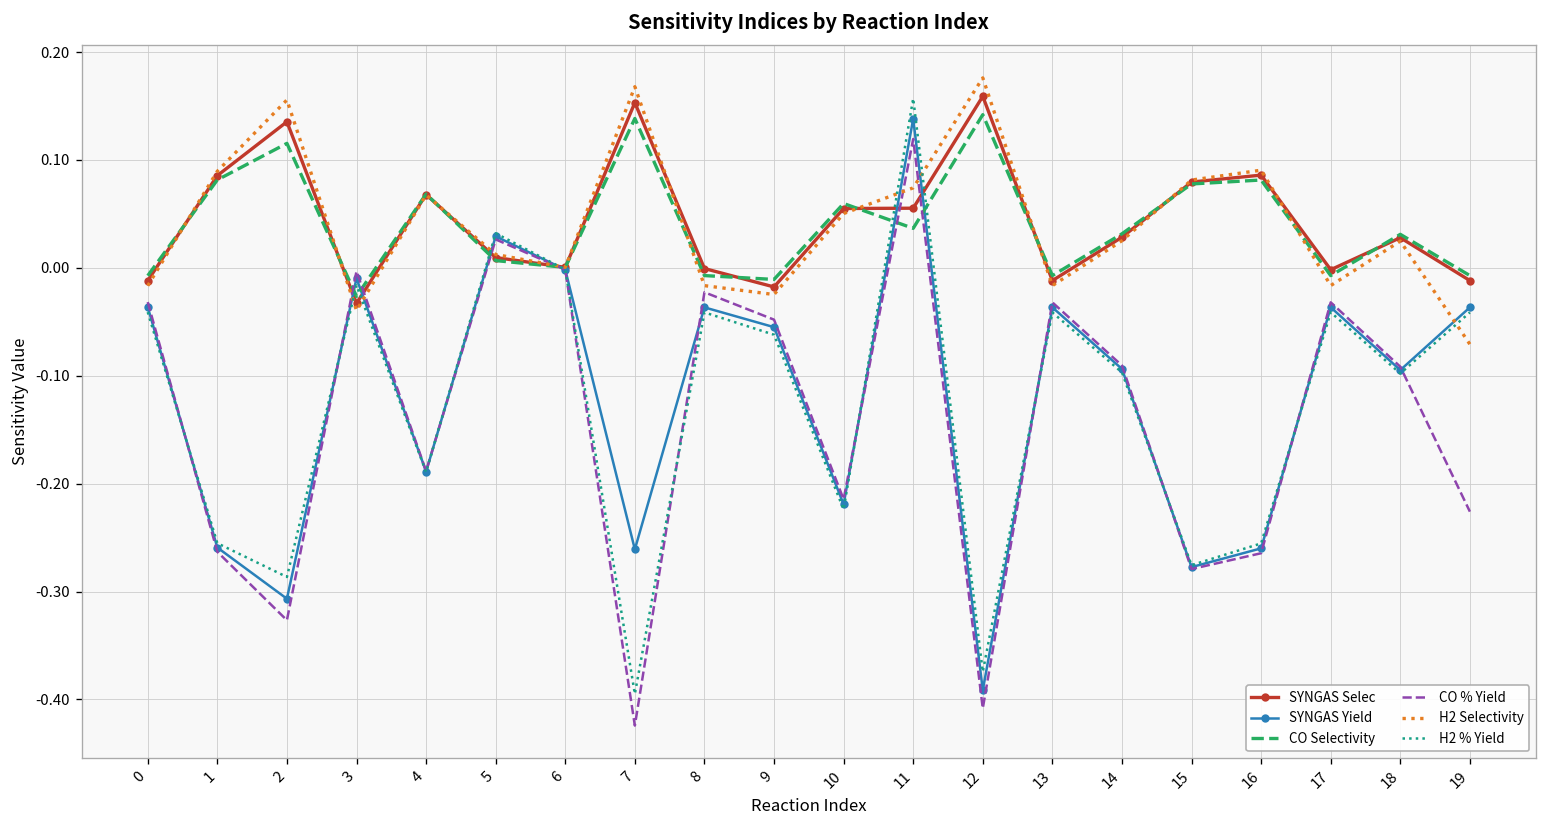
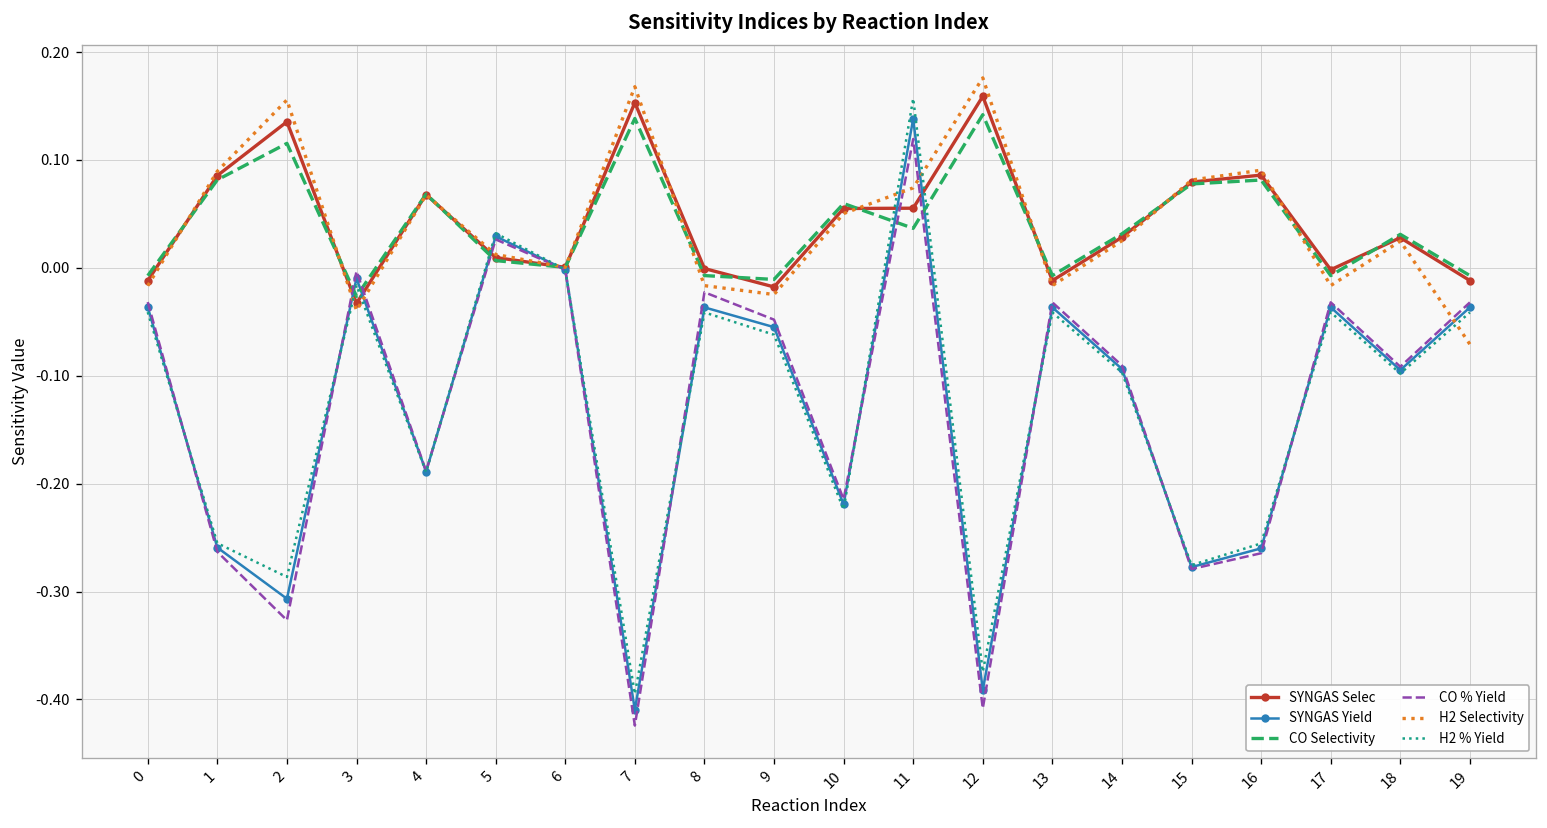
SYNGAS Yield, 7: -0.26 -> -0.41
CO % Yield, 19: -0.23 -> -0.03
